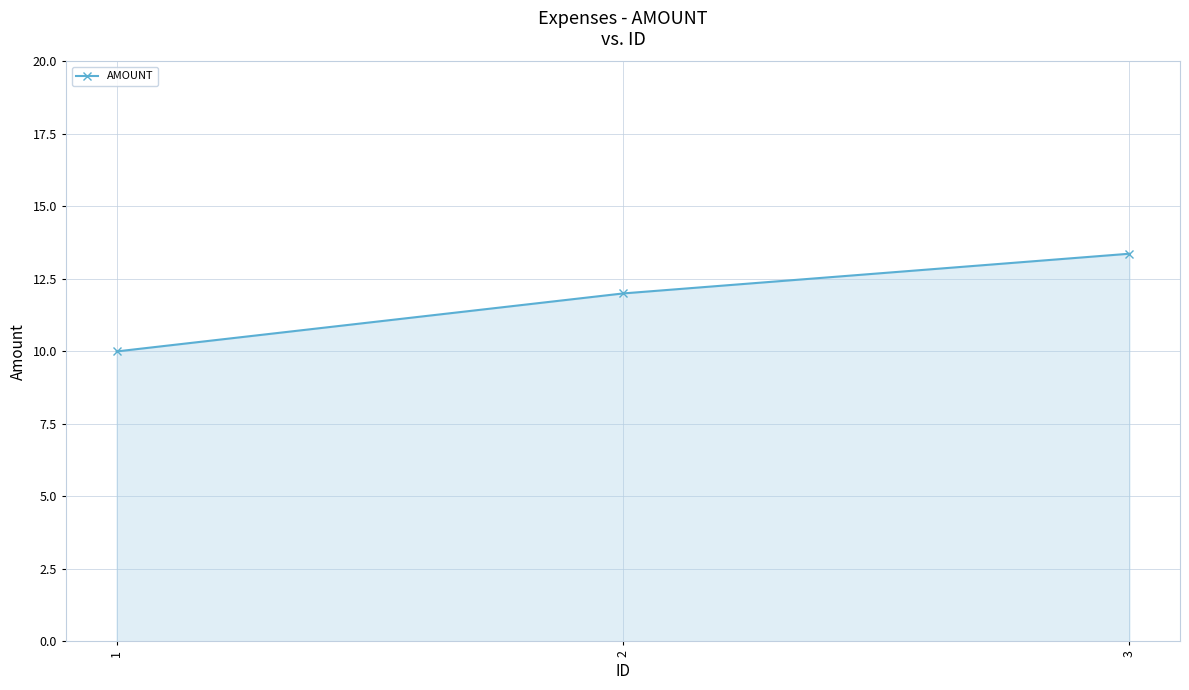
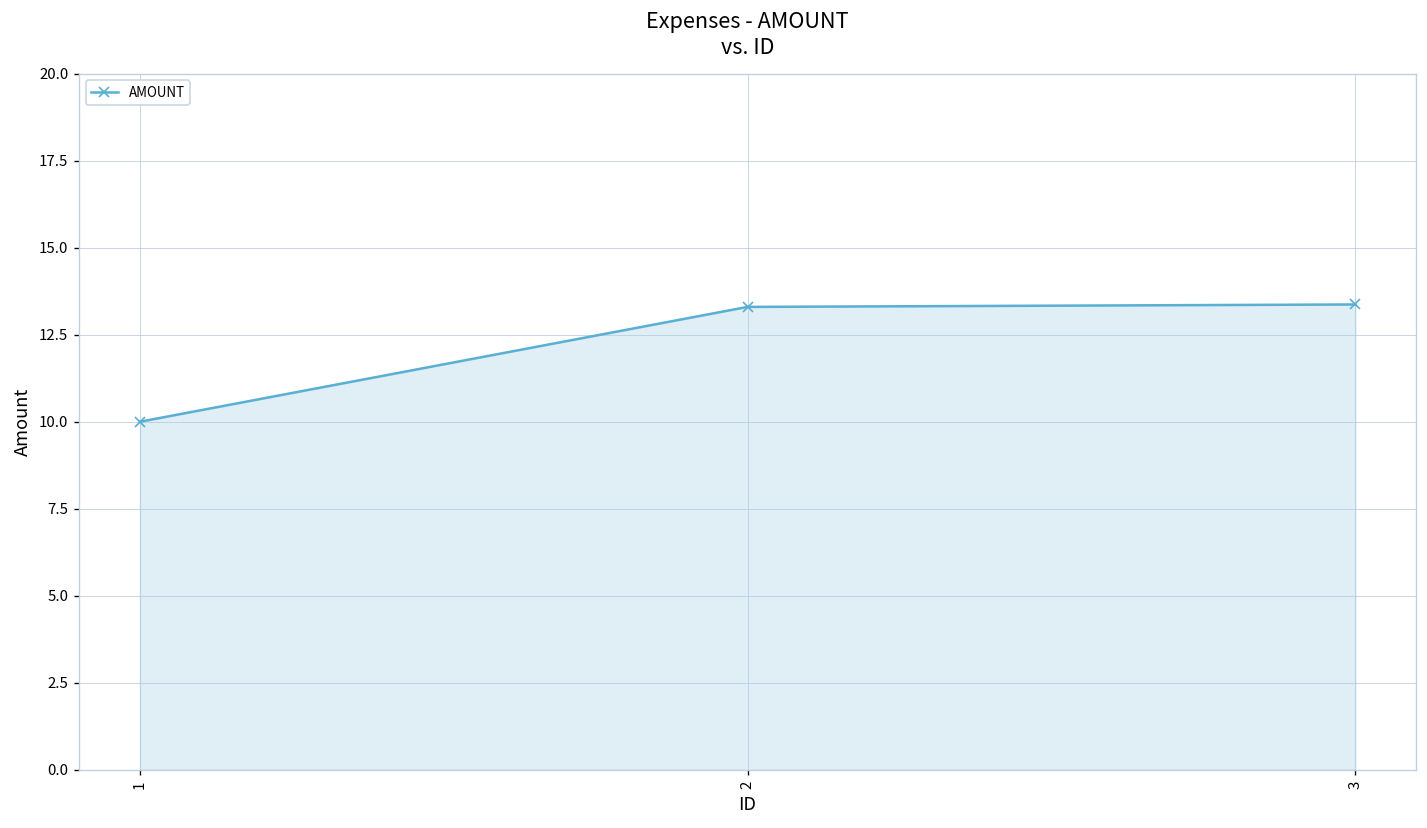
2: 12.0 -> 13.3
